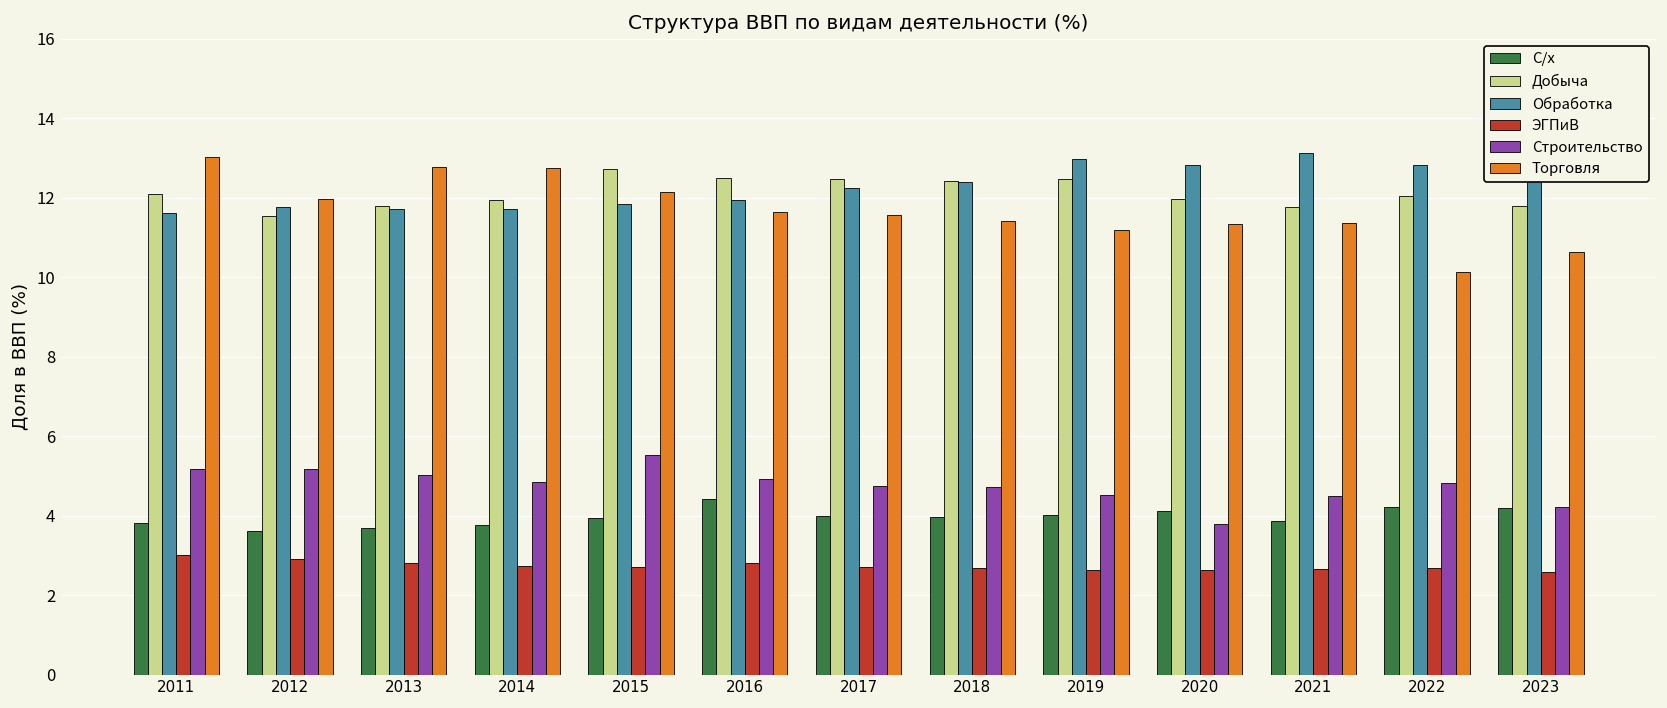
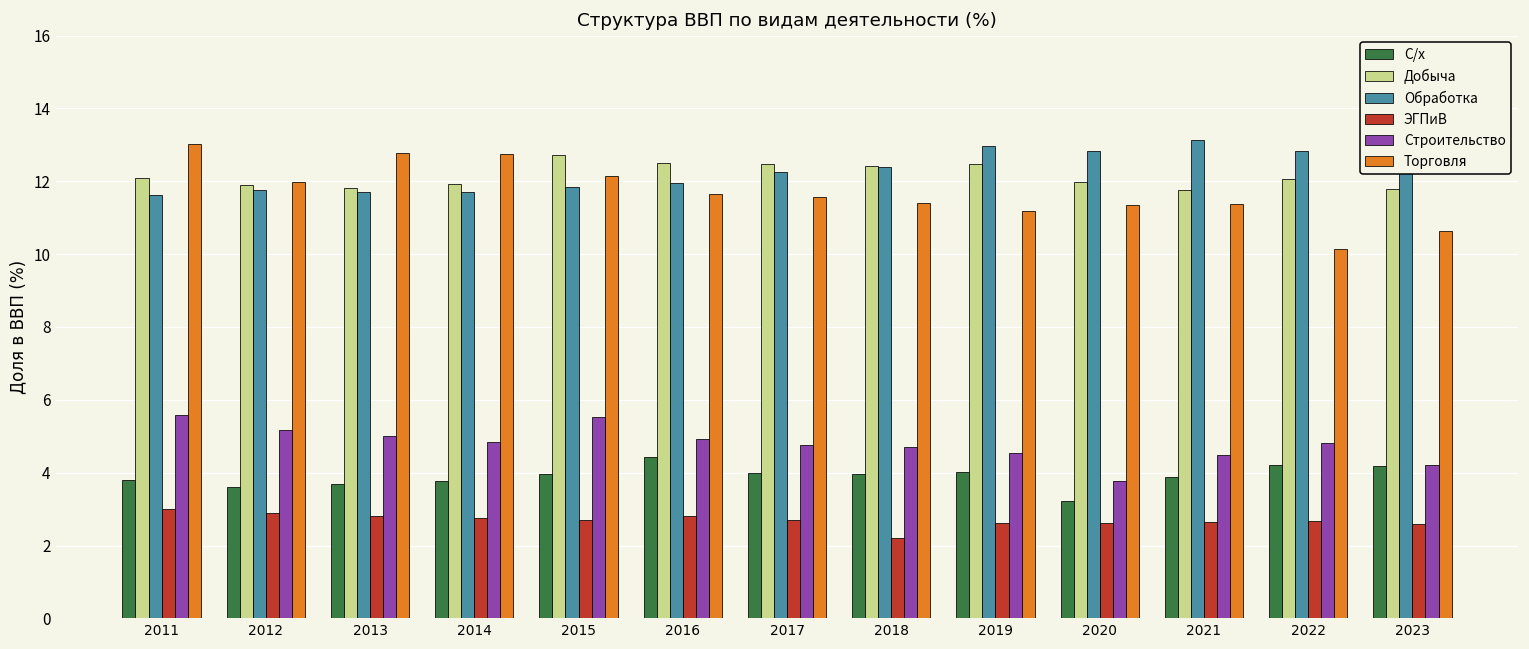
Строительство, 2011: 5.2 -> 5.6
Добыча, 2012: 11.5 -> 11.9
ЭГПиВ, 2018: 2.7 -> 2.2
С/х, 2020: 4.1 -> 3.2
